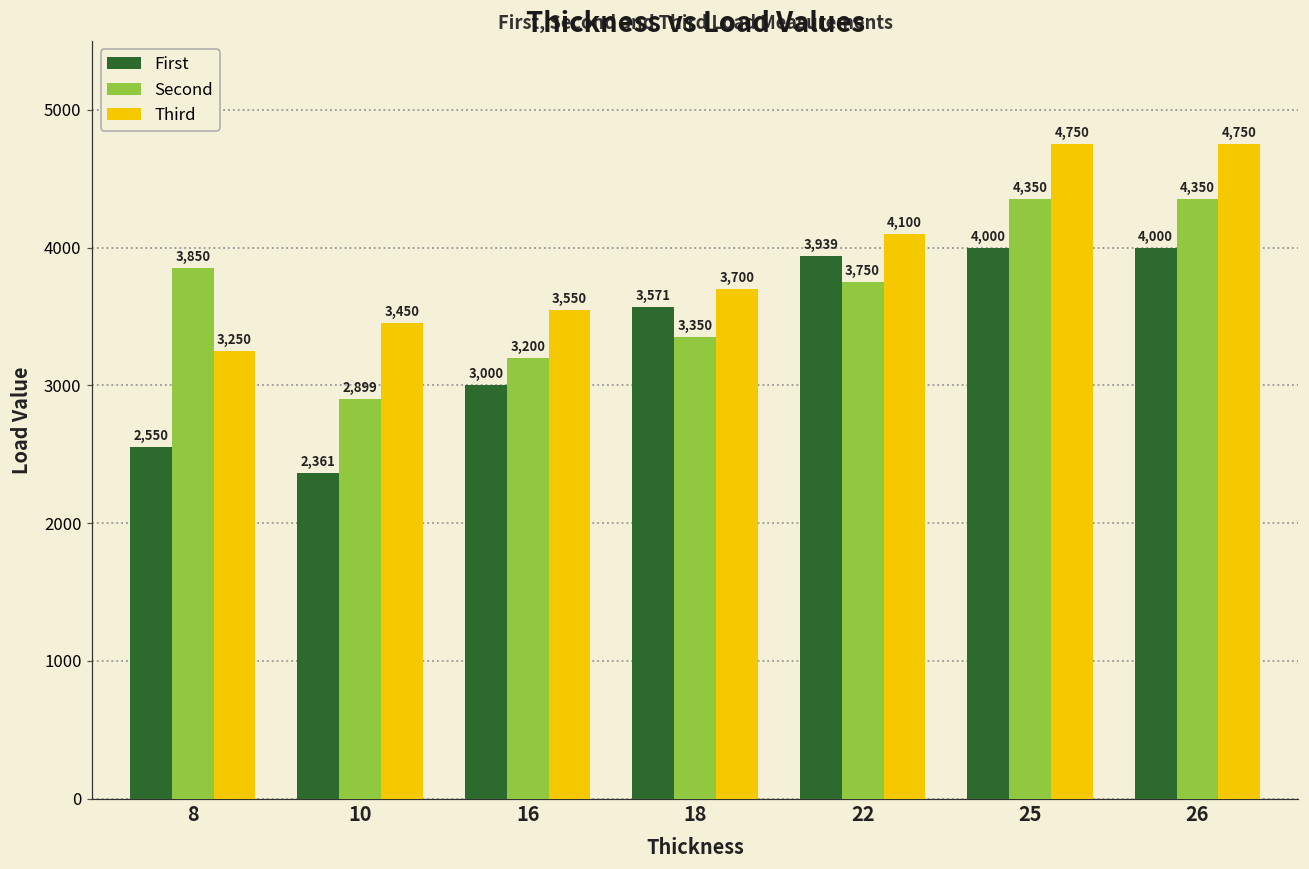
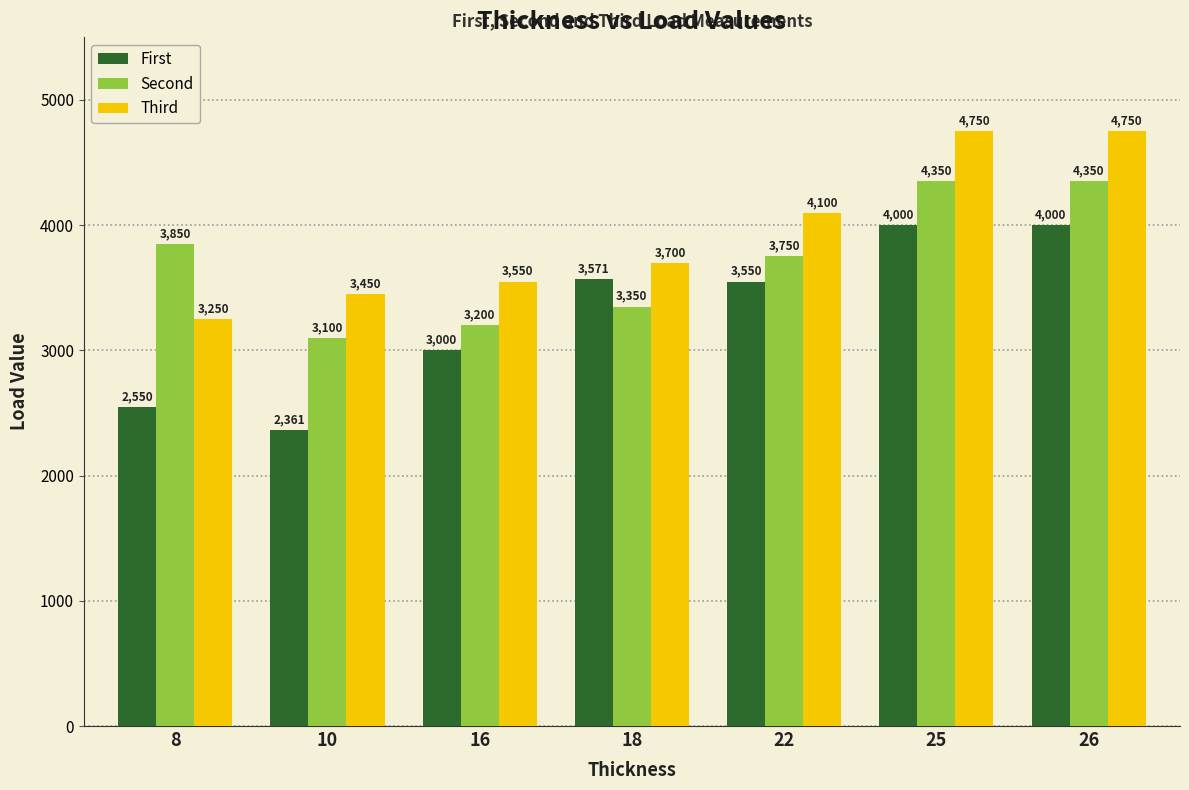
Second, 10: 2,899 -> 3,100
First, 22: 3,939 -> 3,550
